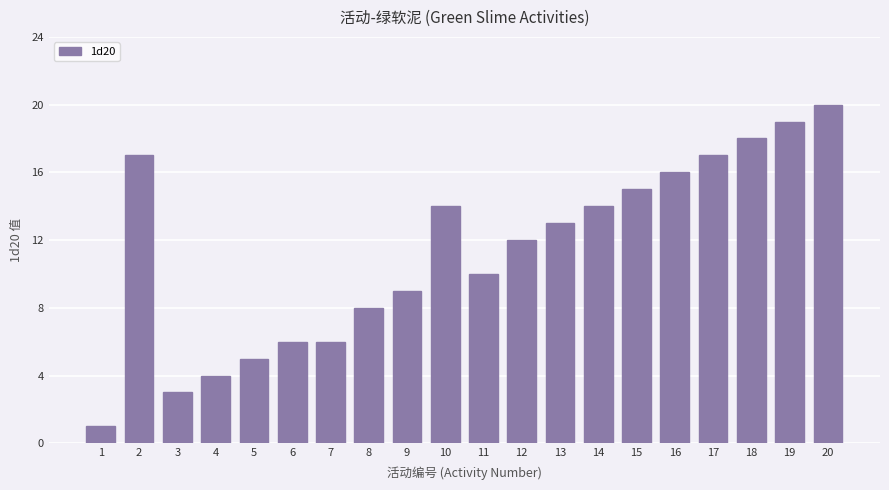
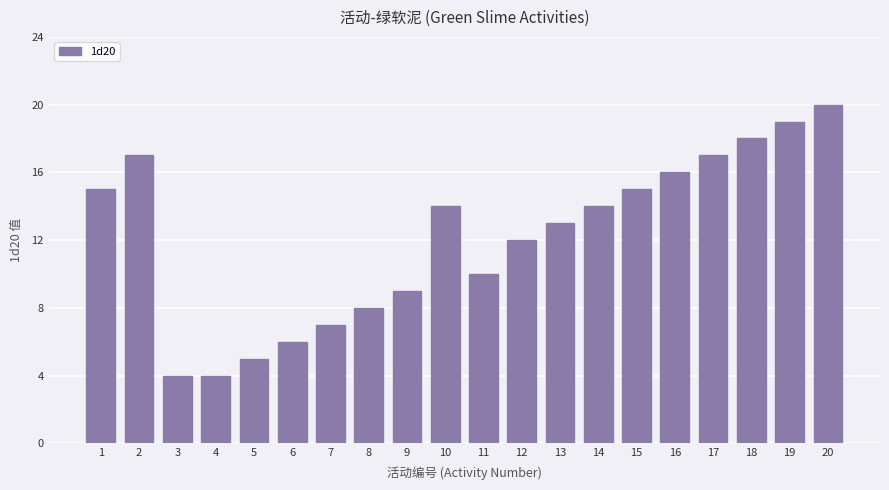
1: 1 -> 15
3: 3 -> 4
7: 6 -> 7
